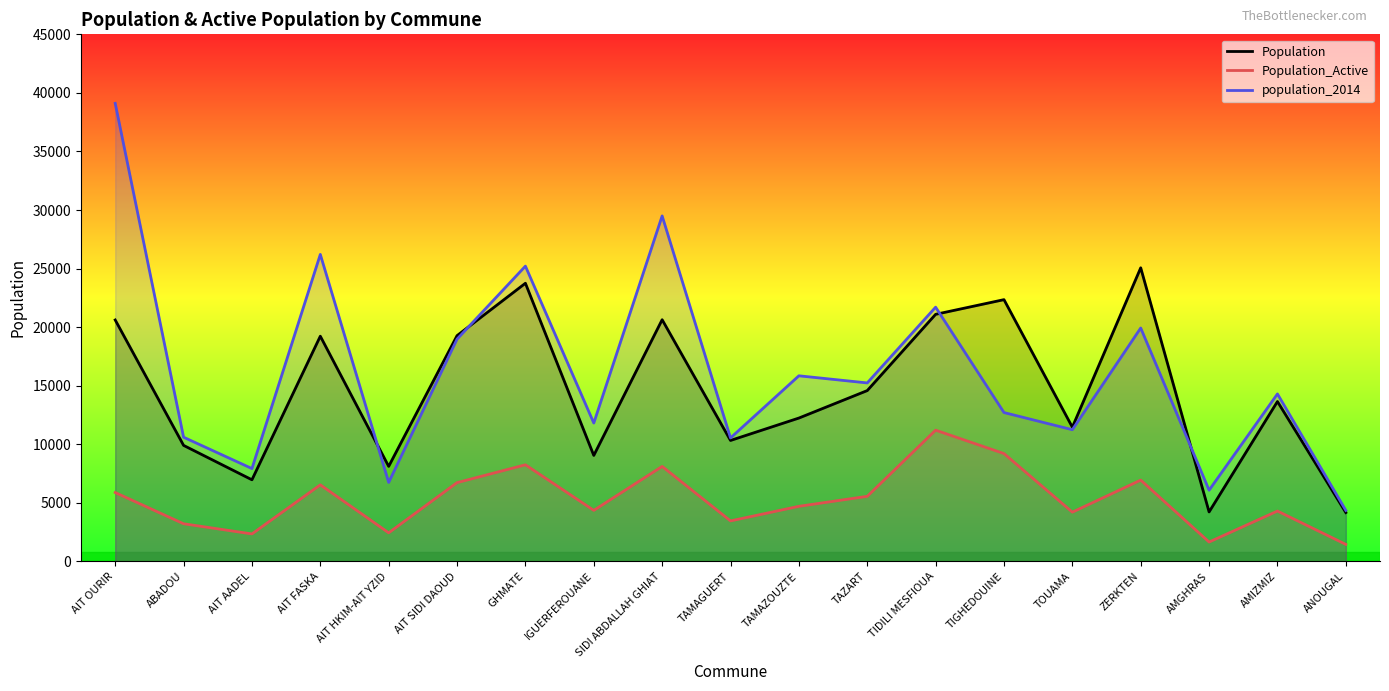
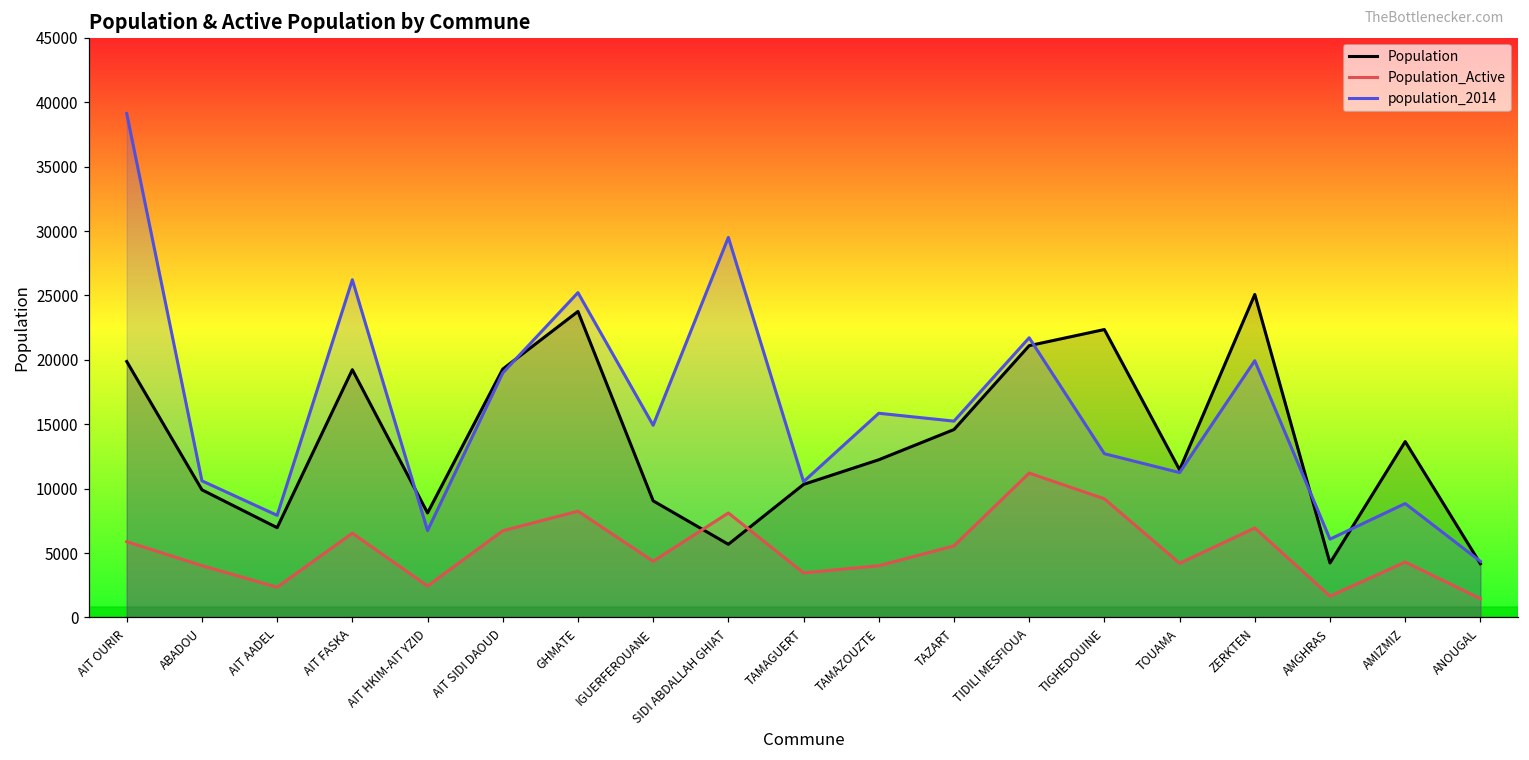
Population, AIT OURIR: 20600 -> 19900
Population_Active, ABADOU: 3200 -> 4000
population_2014, IGUERFEROUANE: 11800 -> 14900
Population, SIDI ABDALLAH GHIAT: 20600 -> 5700
Population_Active, TAMAZOUZTE: 4700 -> 4000
population_2014, AMIZMIZ: 14300 -> 8800
